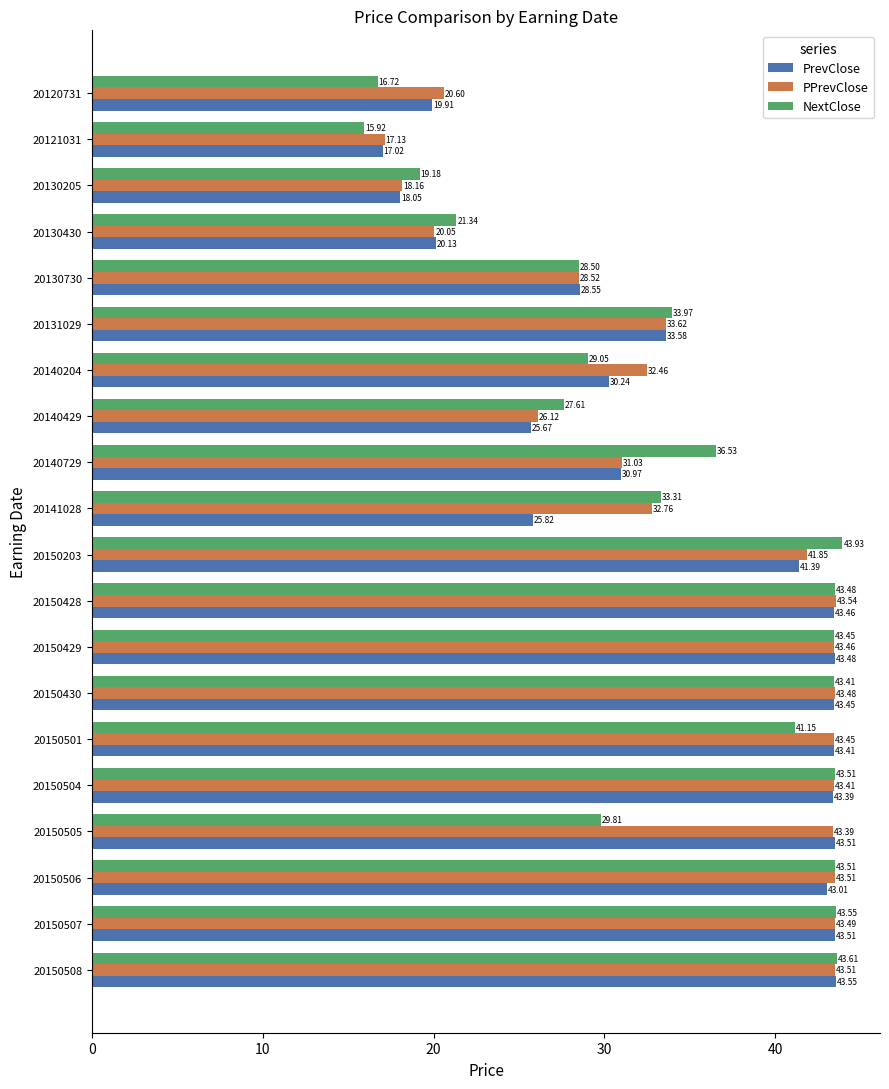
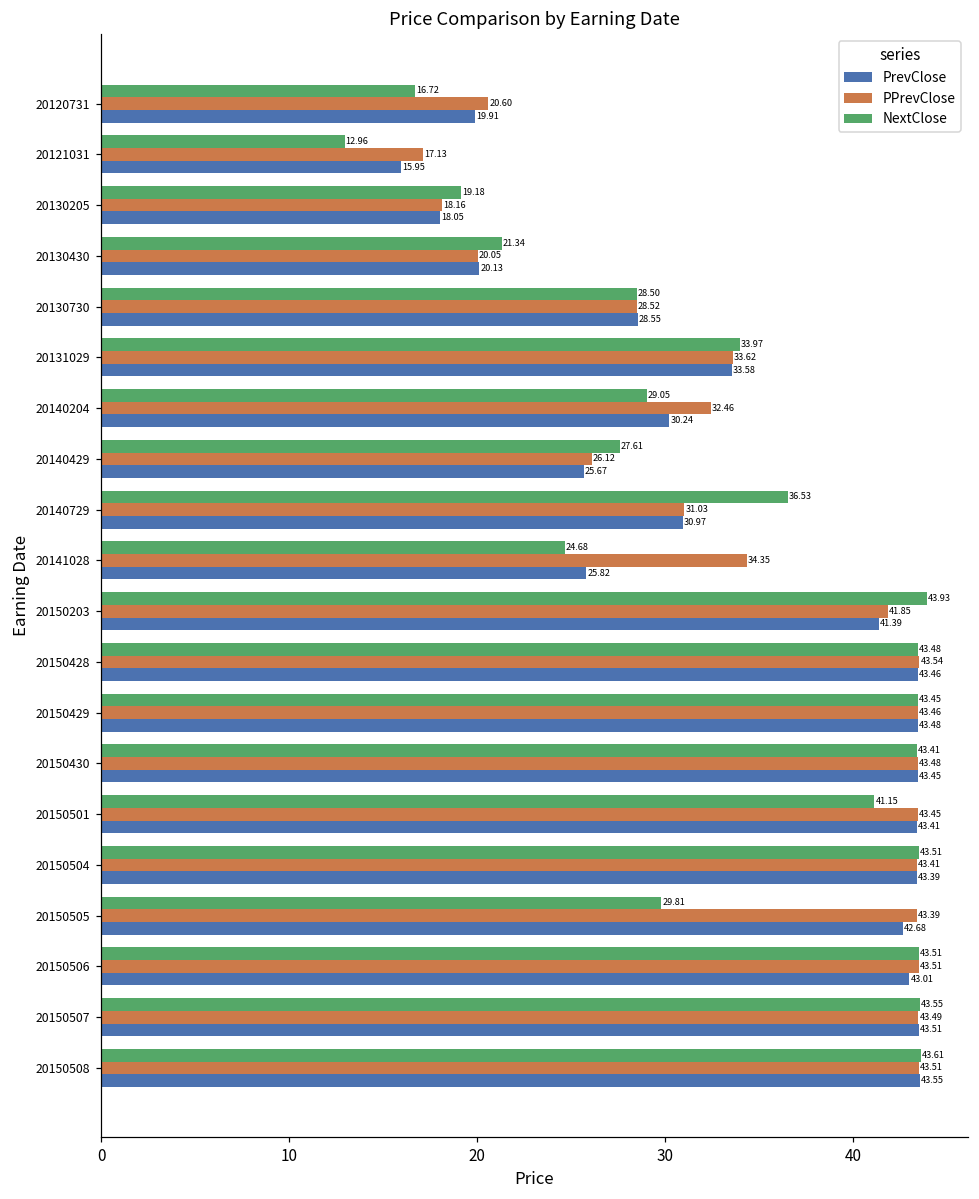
NextClose, 20121031: 15.92 -> 12.96
PrevClose, 20121031: 17.02 -> 15.95
NextClose, 20141028: 33.31 -> 24.68
PPrevClose, 20141028: 32.76 -> 34.35
PrevClose, 20150505: 43.51 -> 42.68
